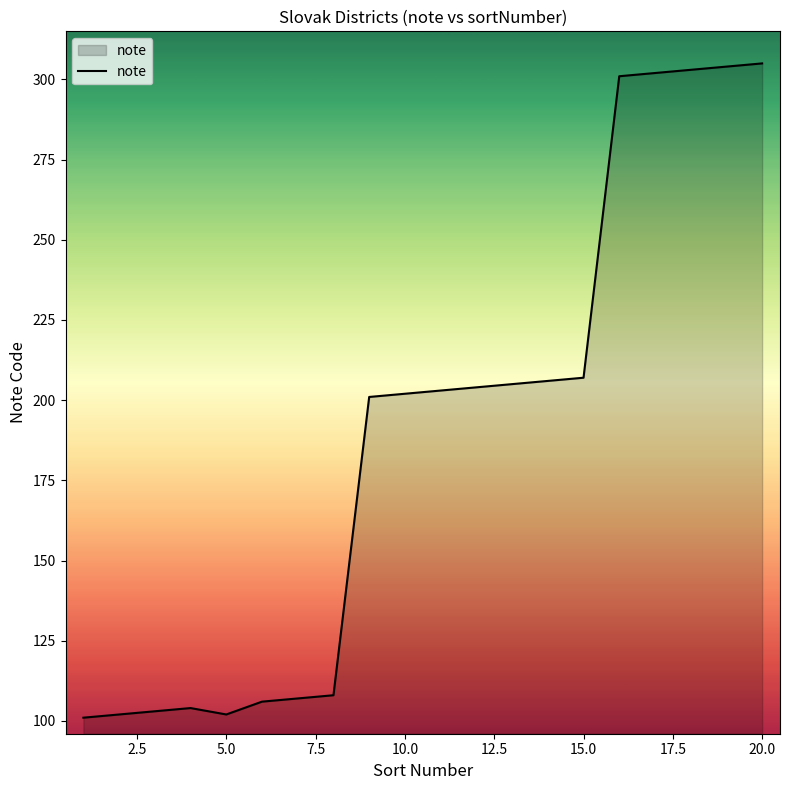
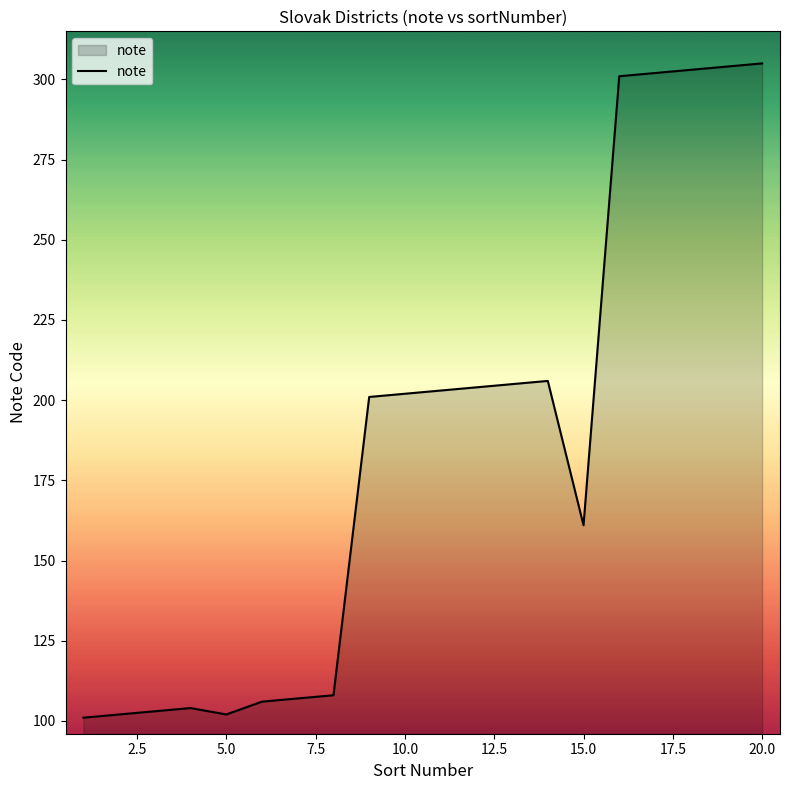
15.0: 207 -> 161
